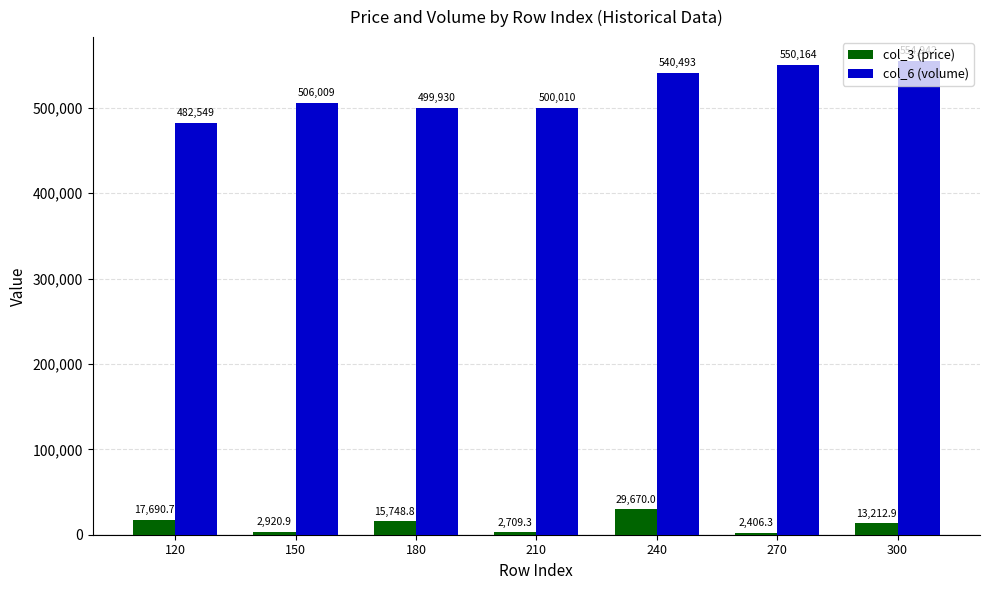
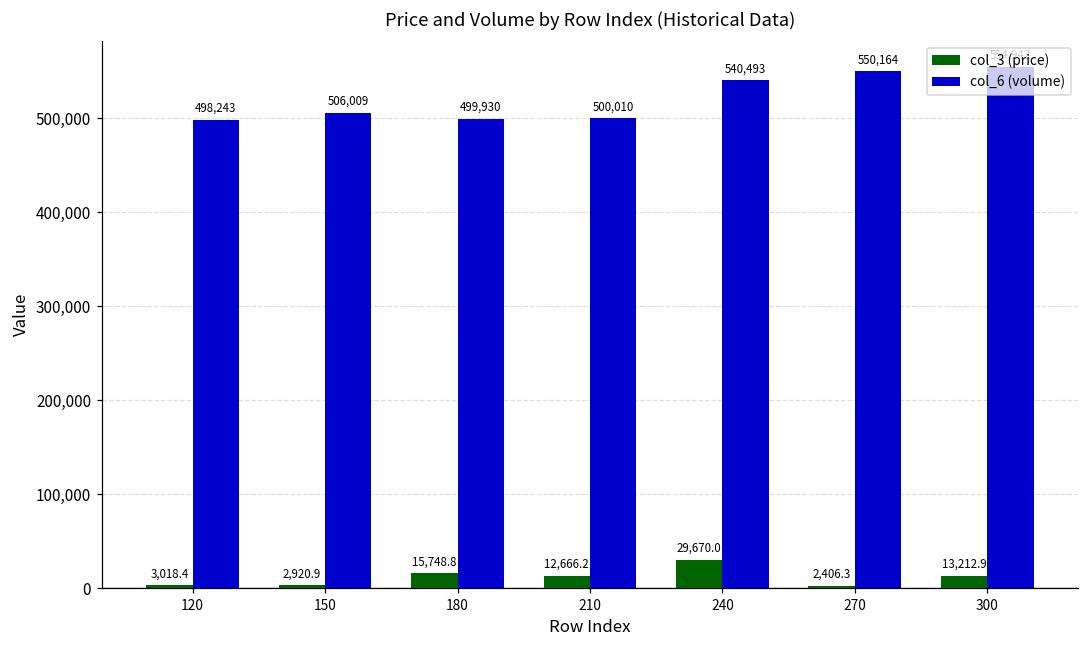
col_3 (price), 120: 17,690.7 -> 3,018.4
col_6 (volume), 120: 482,549 -> 498,243
col_3 (price), 210: 2,709.3 -> 12,666.2
